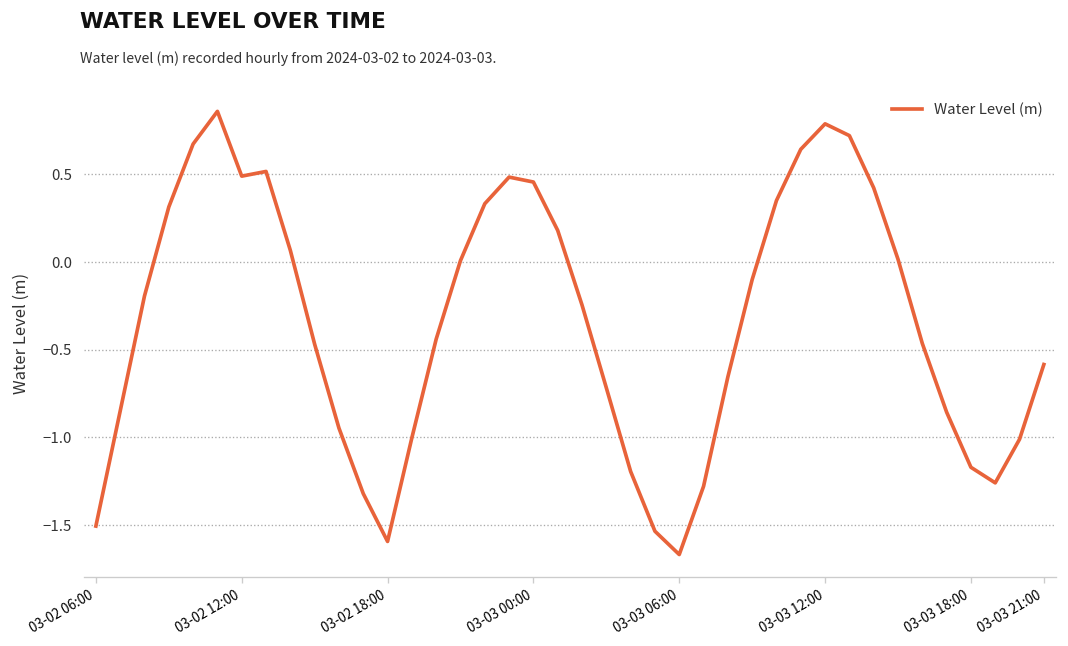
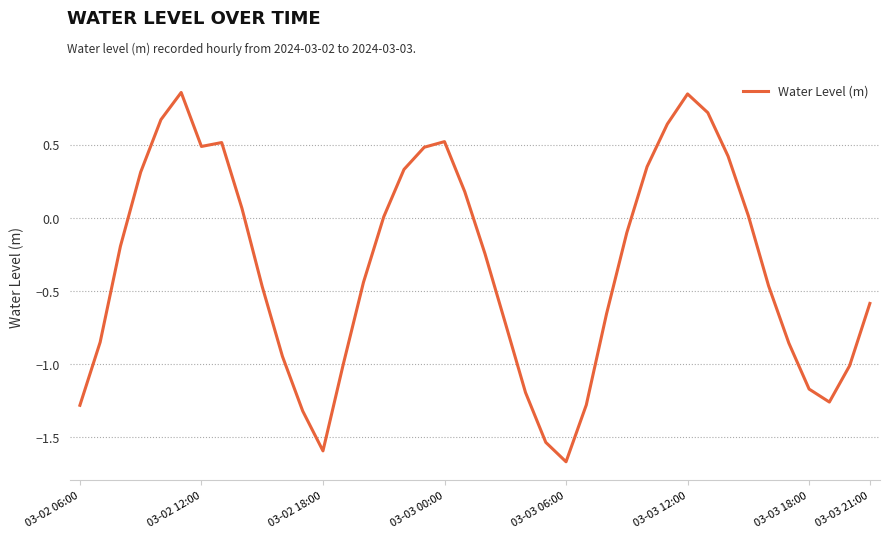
03-02 06:00: -1.51 -> -1.28
03-03 00:00: 0.46 -> 0.52
03-03 12:00: 0.79 -> 0.85
